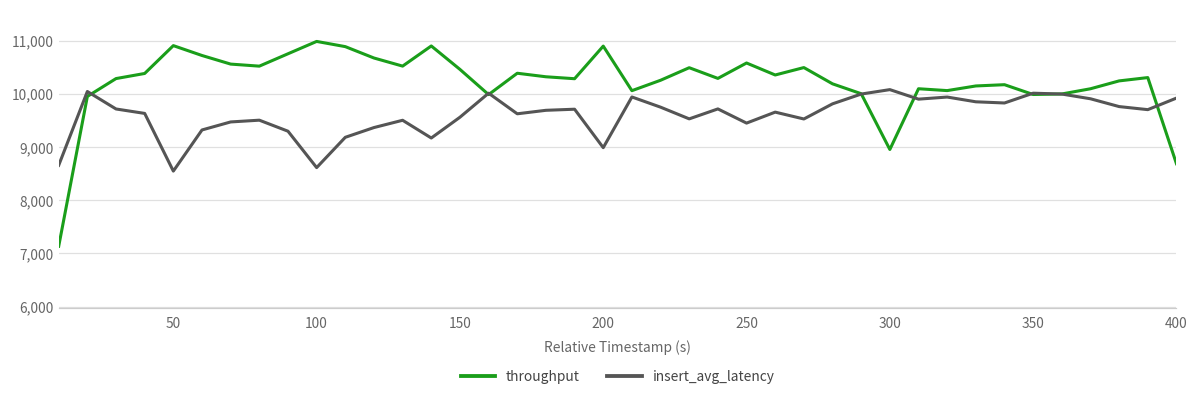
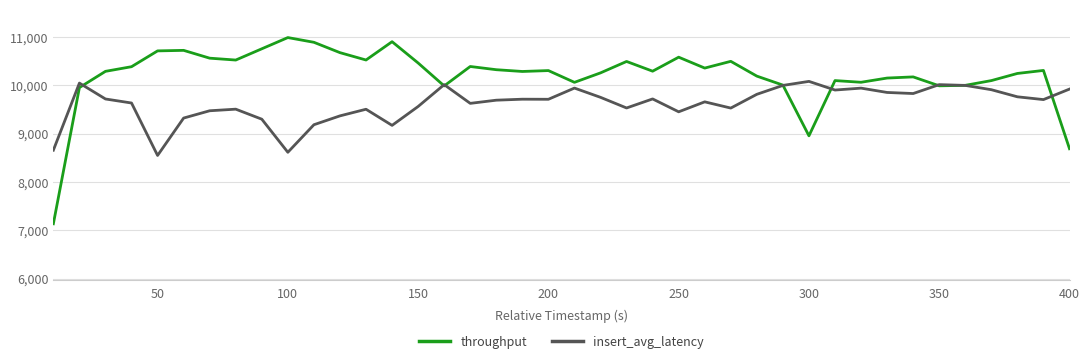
throughput, 50: 10,900 -> 10,700
throughput, 200: 10,900 -> 10,300
insert_avg_latency, 200: 9,000 -> 9,700
